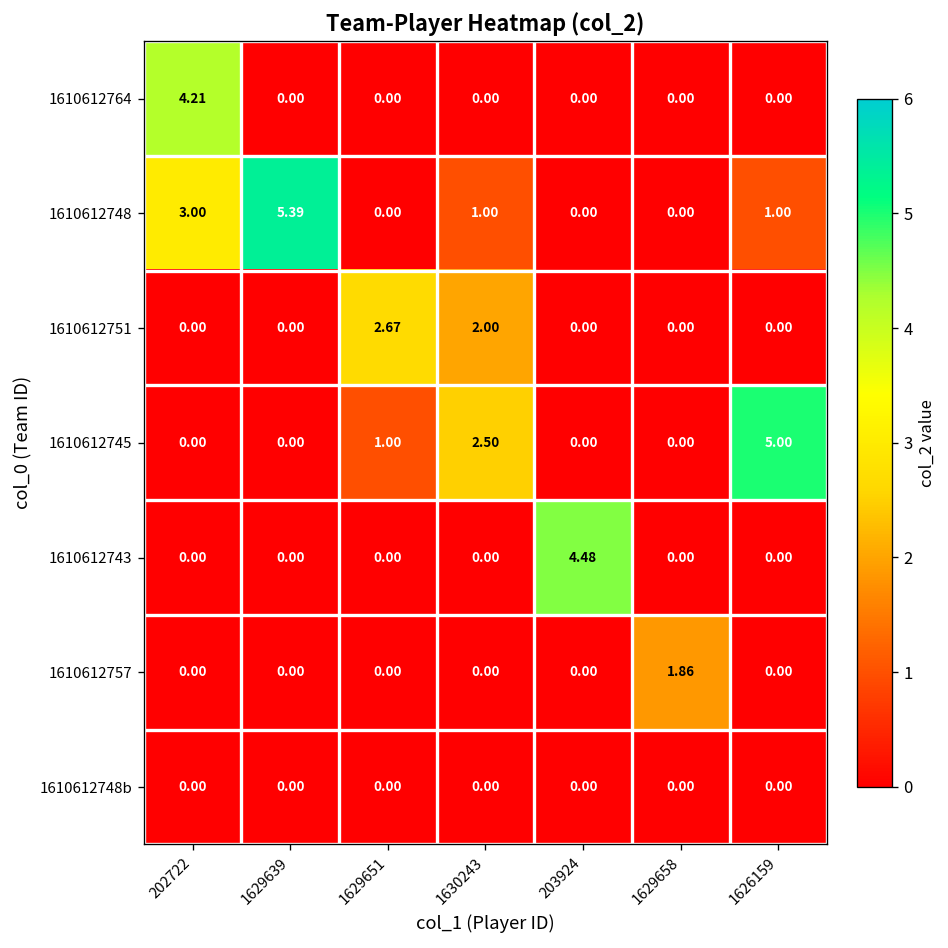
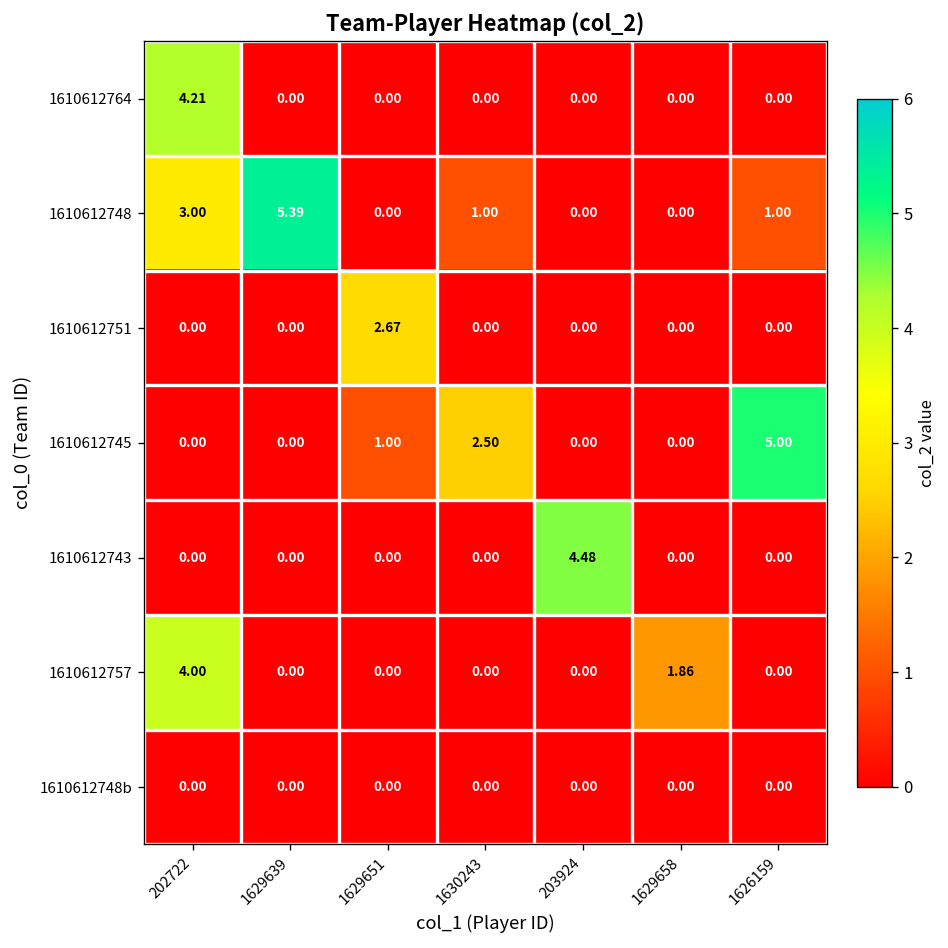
1610612751, 1630243: 2.00 -> 0.00
1610612757, 202722: 0.00 -> 4.00
